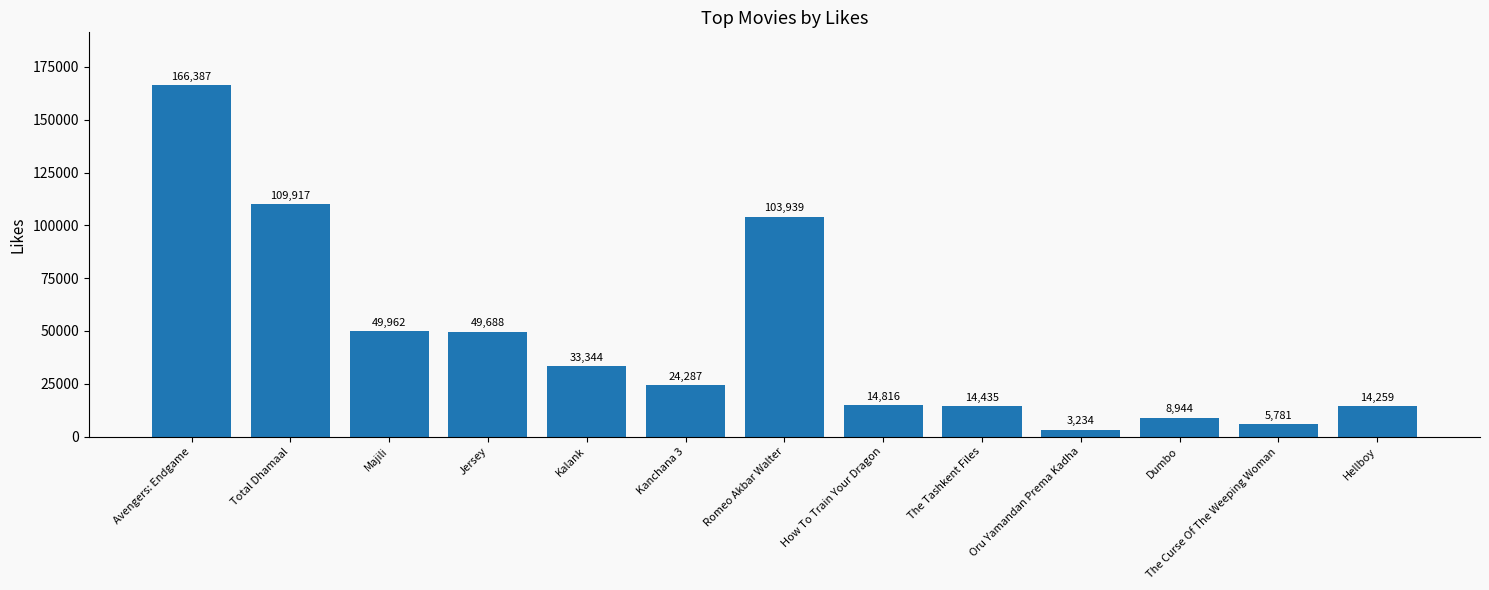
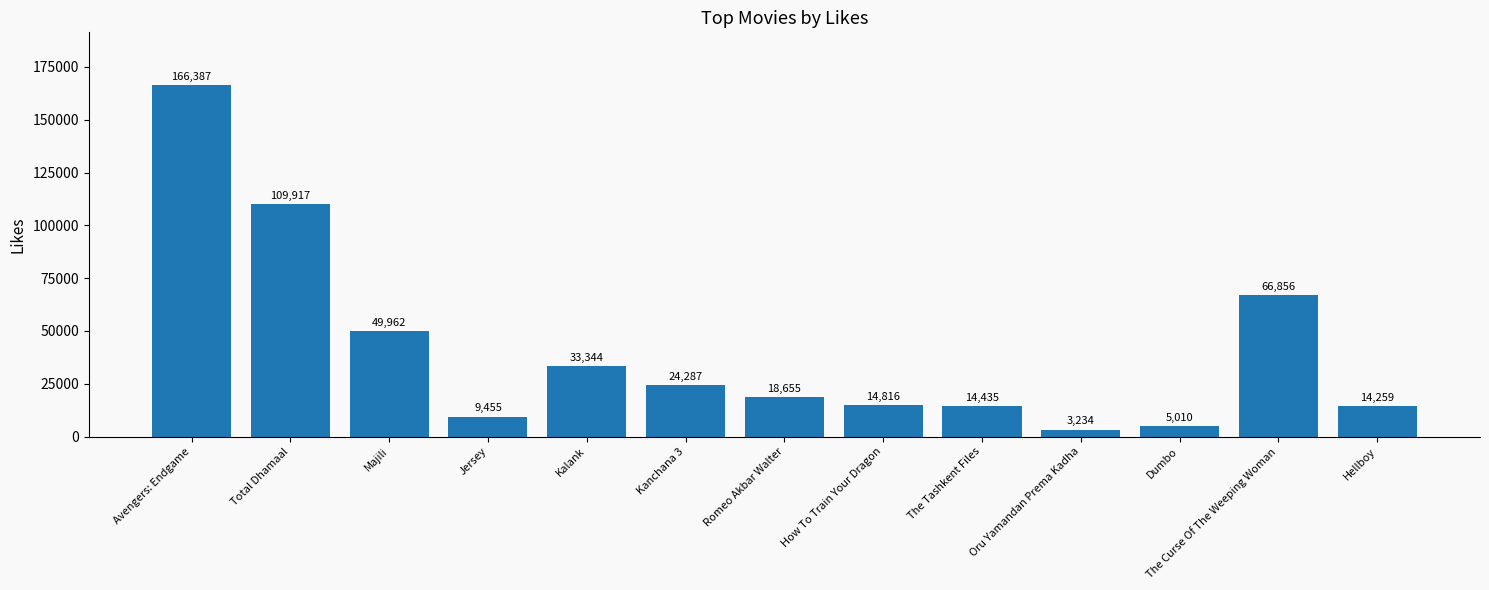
Jersey: 49,688 -> 9,455
Romeo Akbar Walter: 103,939 -> 18,655
Dumbo: 8,944 -> 5,010
The Curse Of The Weeping Woman: 5,781 -> 66,856
